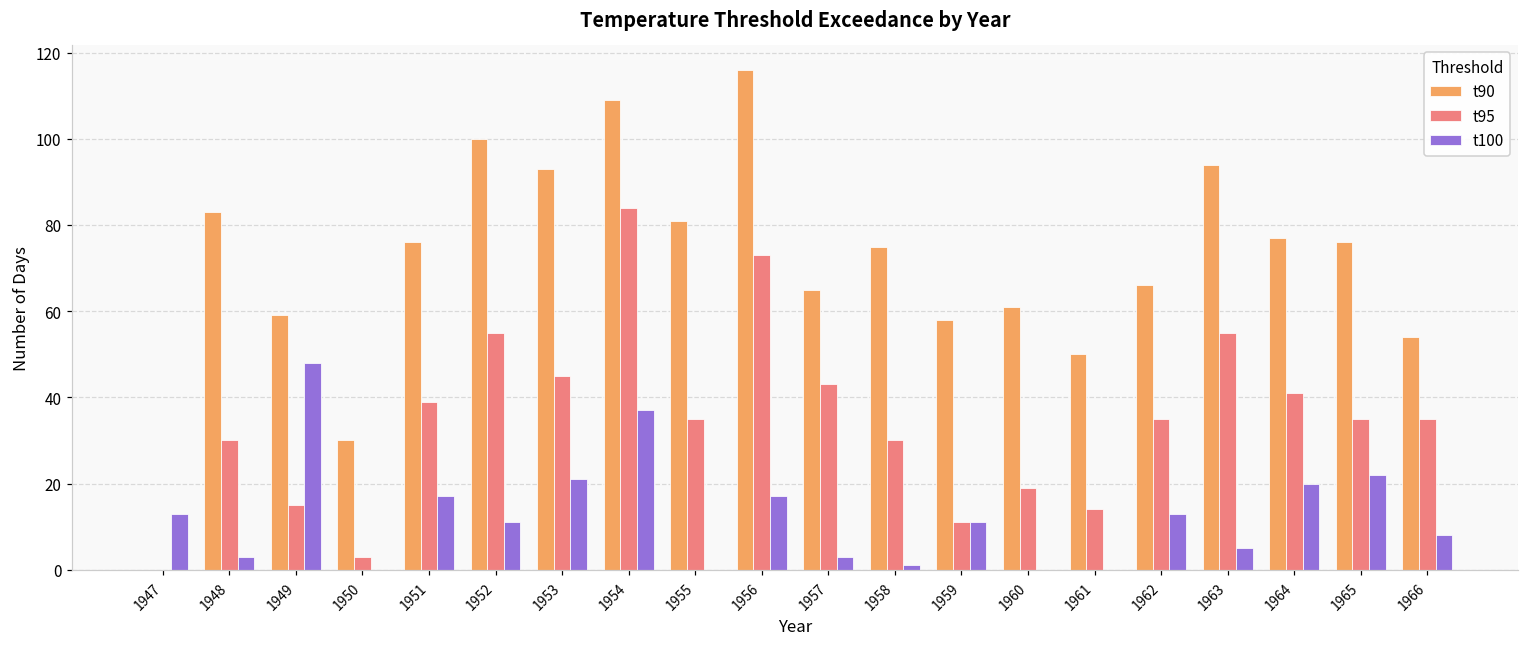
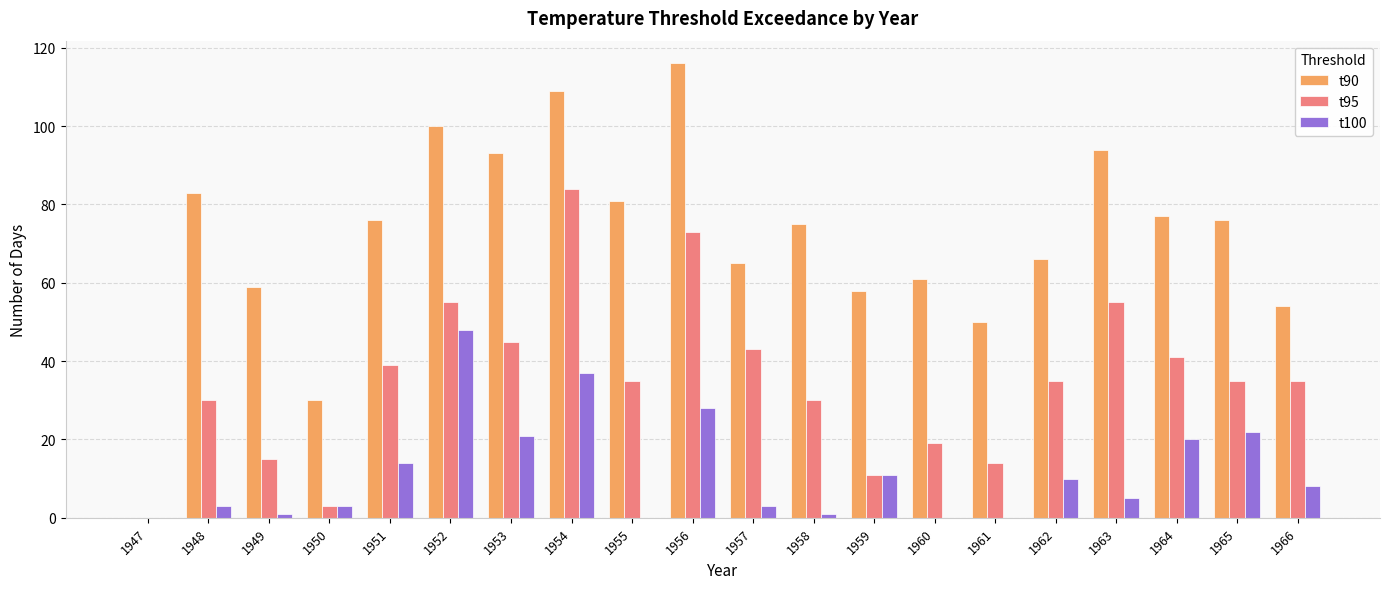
t100, 1947: 13 -> 0
t100, 1949: 48 -> 1
t100, 1950: 0 -> 3
t100, 1951: 17 -> 14
t100, 1952: 11 -> 48
t100, 1956: 17 -> 28
t100, 1962: 13 -> 10
